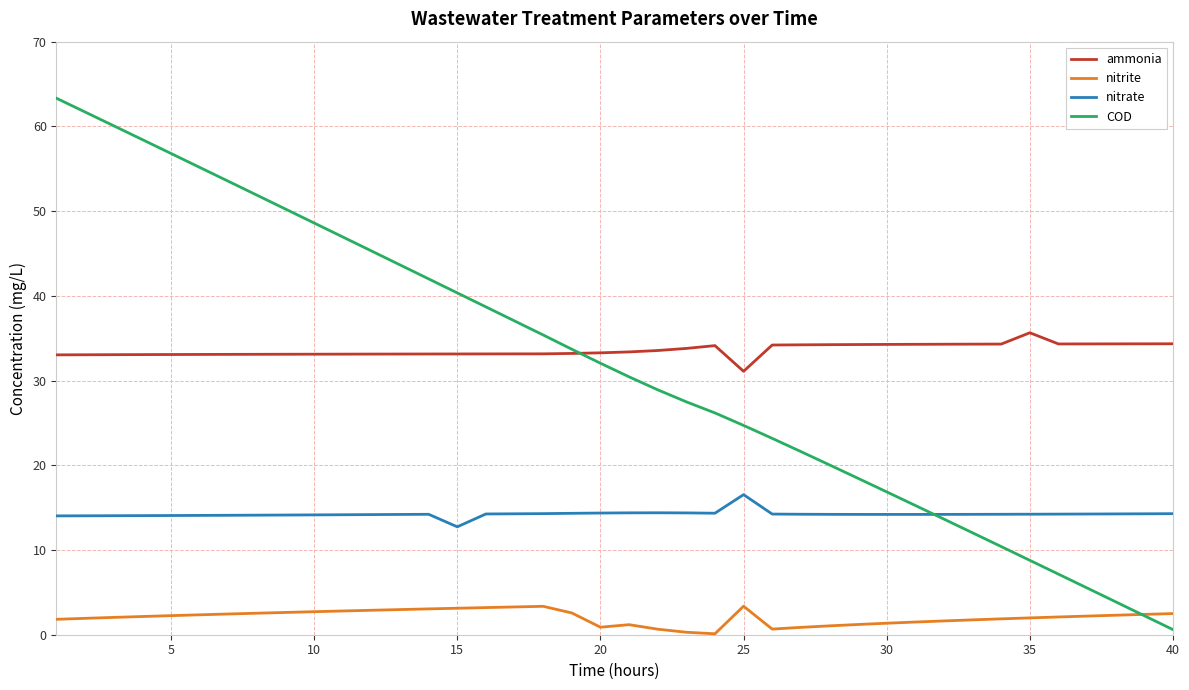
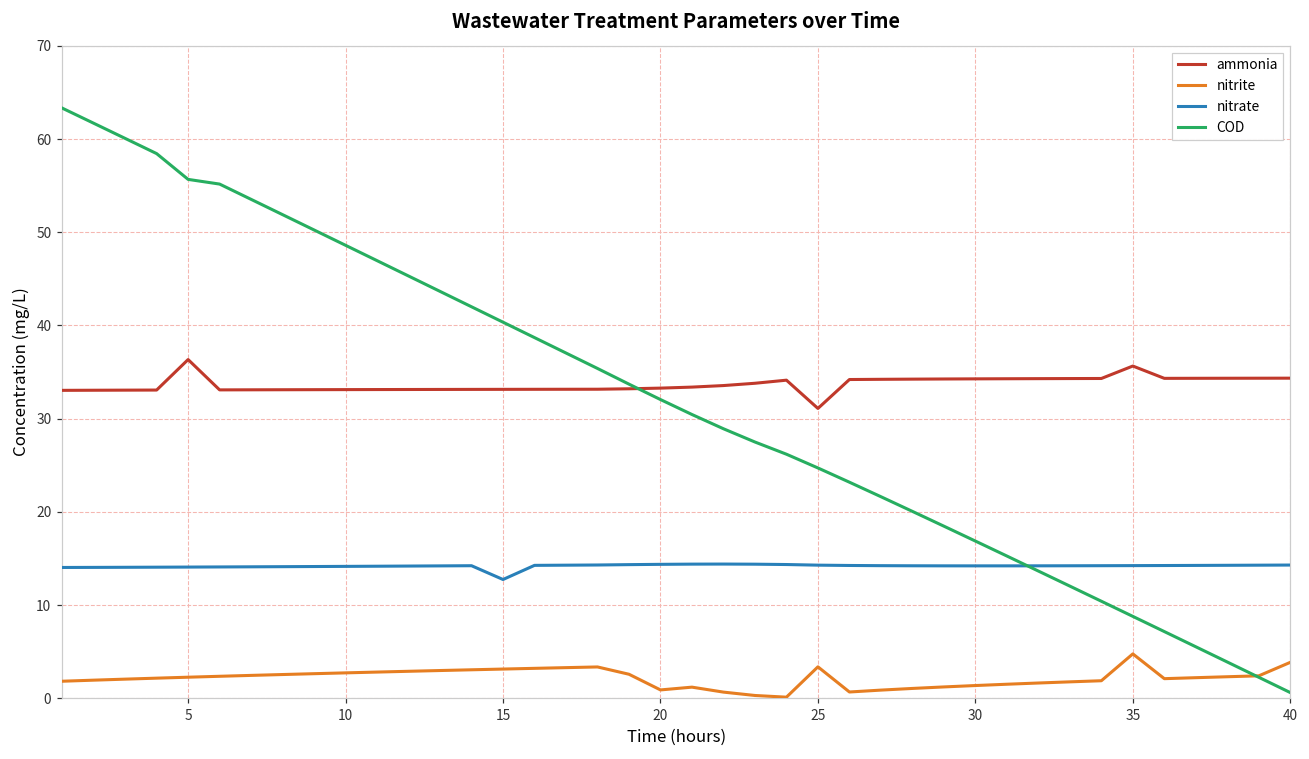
ammonia, 5: 33 -> 36
COD, 5: 57 -> 56
nitrate, 25: 17 -> 14
nitrite, 35: 2 -> 5
nitrite, 40: 2 -> 4
